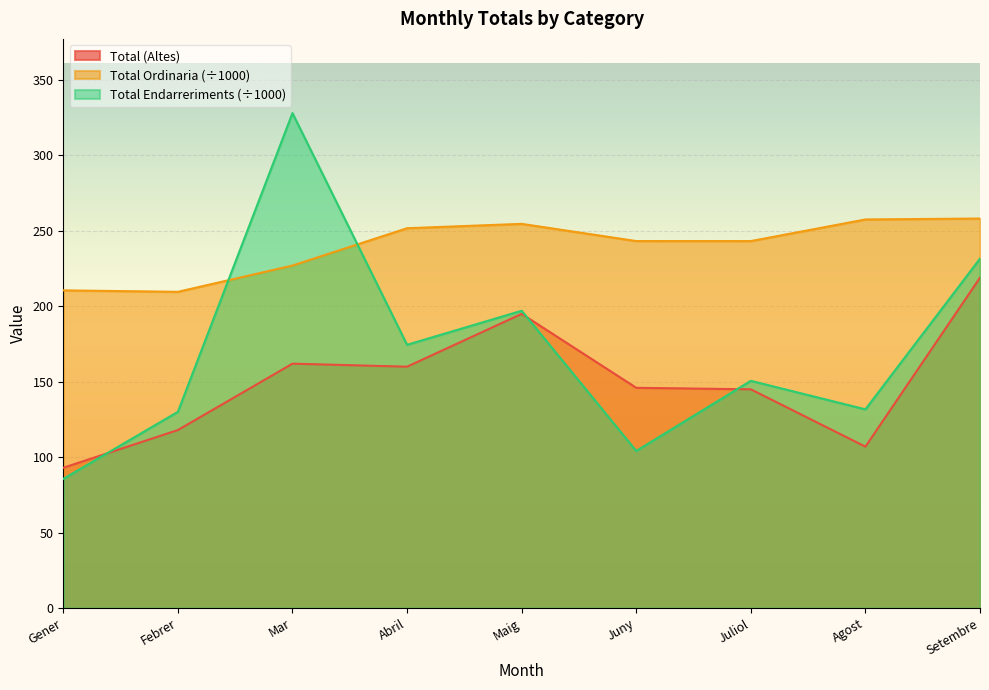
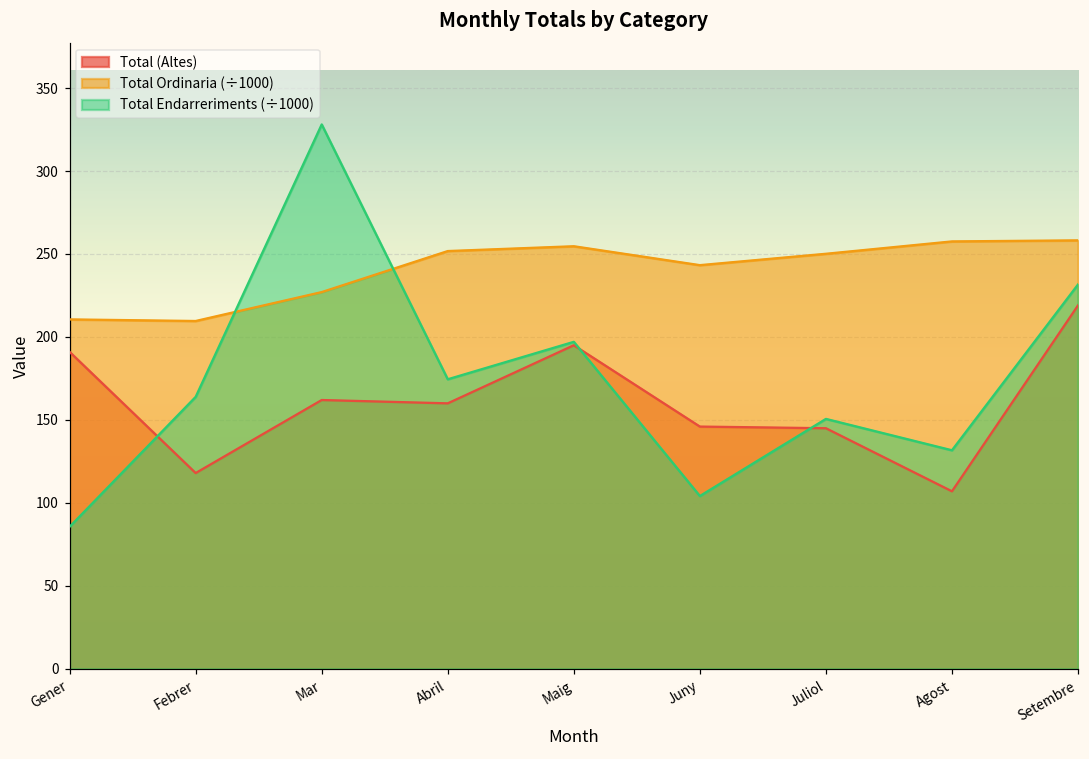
Total (Altes), Gener: 93 -> 191
Total Endarreriments (÷1000), Febrer: 130 -> 164
Total Ordinaria (÷1000), Juliol: 243 -> 250
